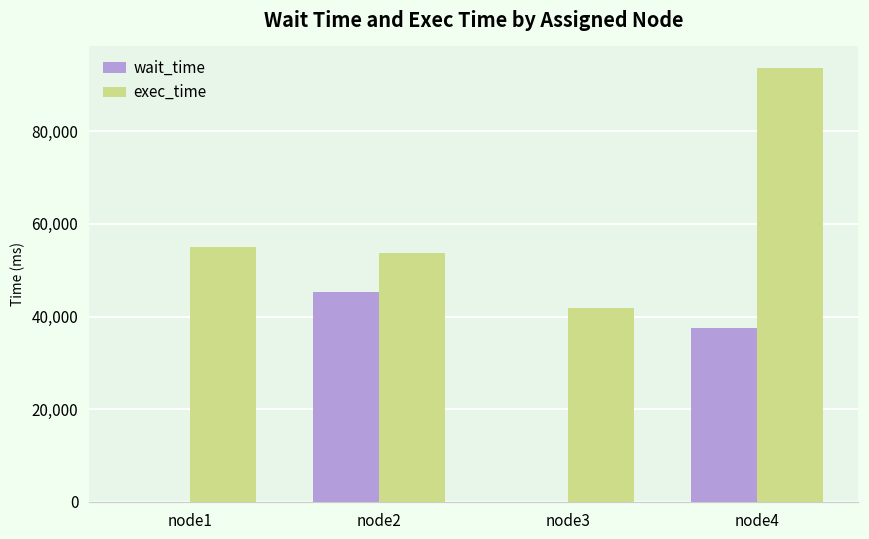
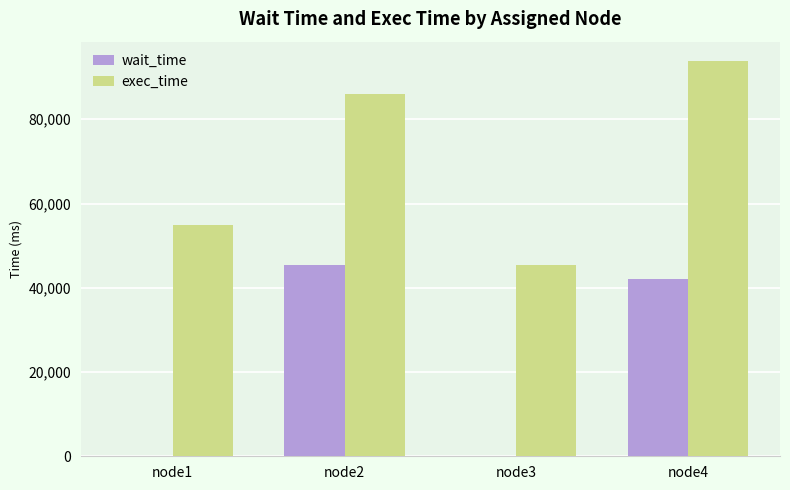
exec_time, node2: 54,000 -> 86,000
exec_time, node3: 42,000 -> 45,000
wait_time, node4: 38,000 -> 42,000
